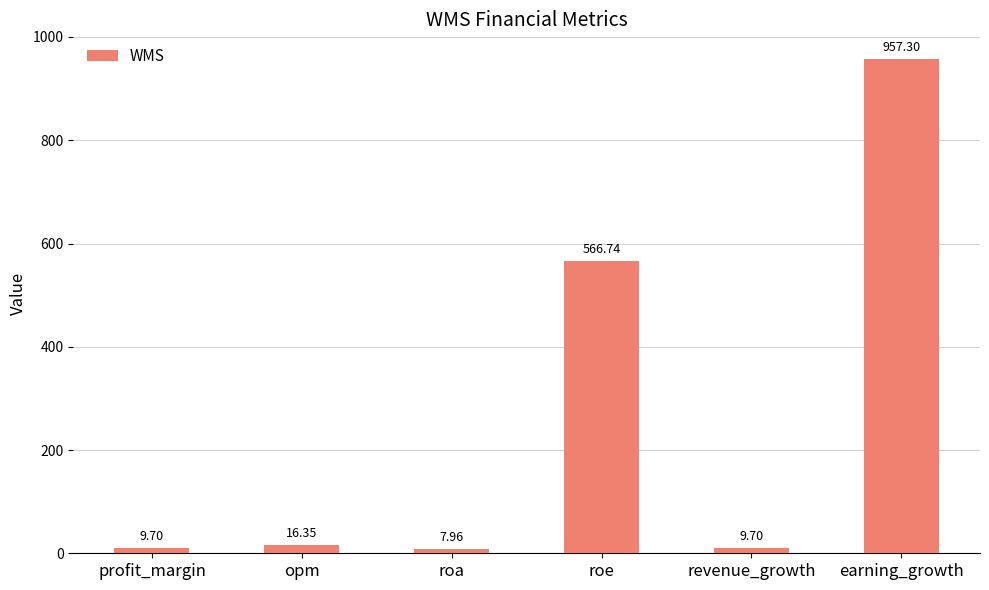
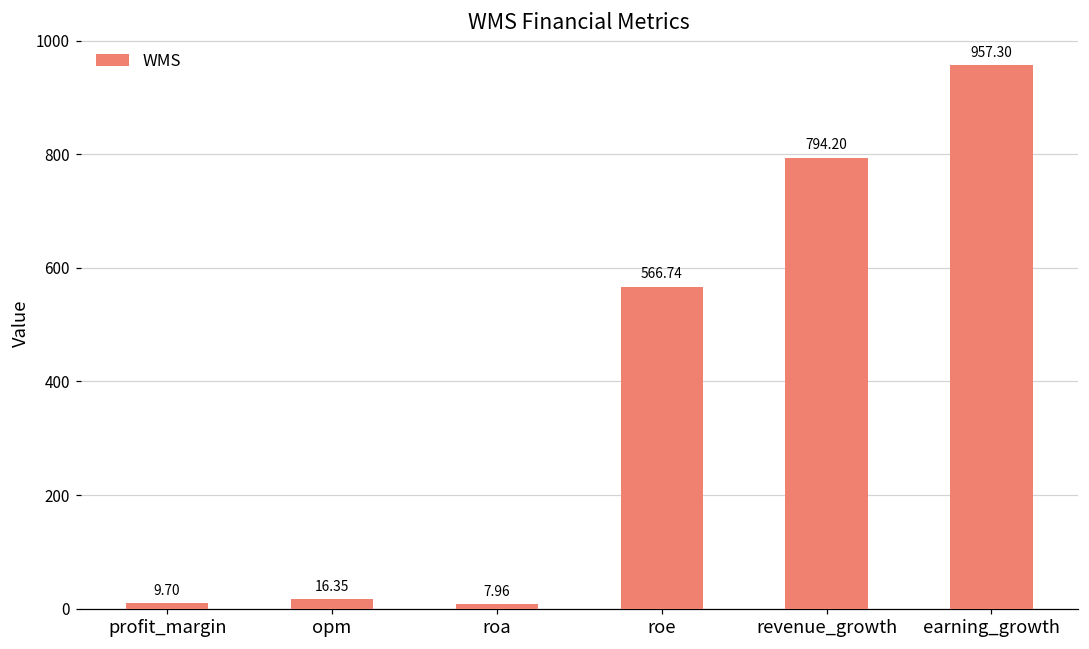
revenue_growth: 9.70 -> 794.20
